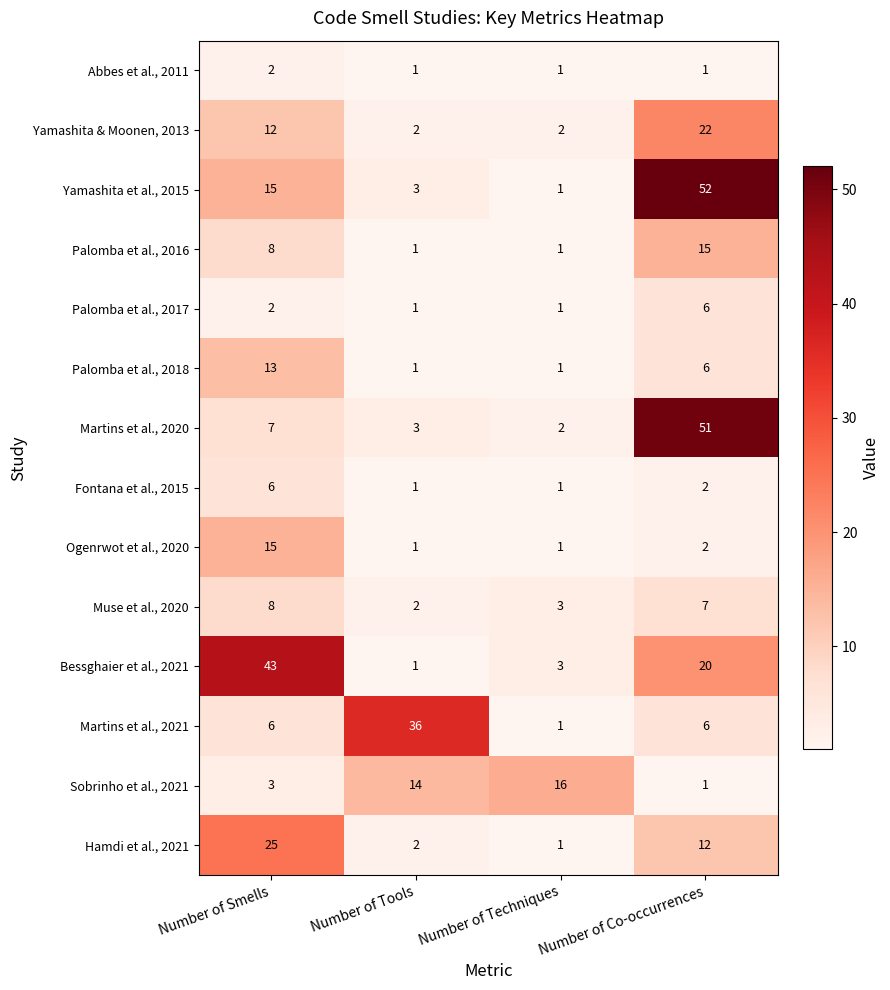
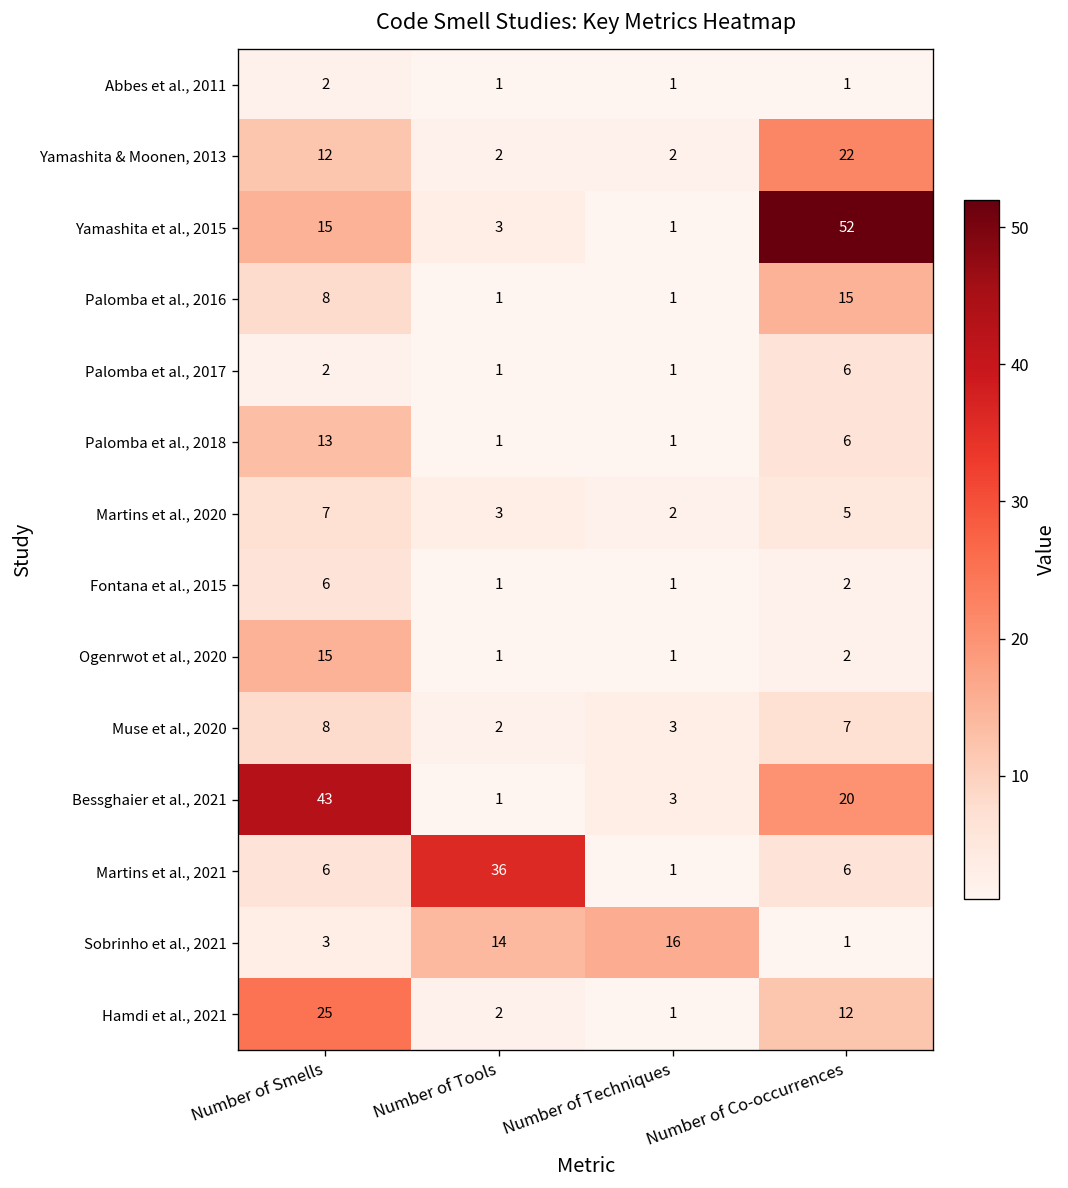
Martins et al., 2020, Number of Co-occurrences: 51 -> 5
